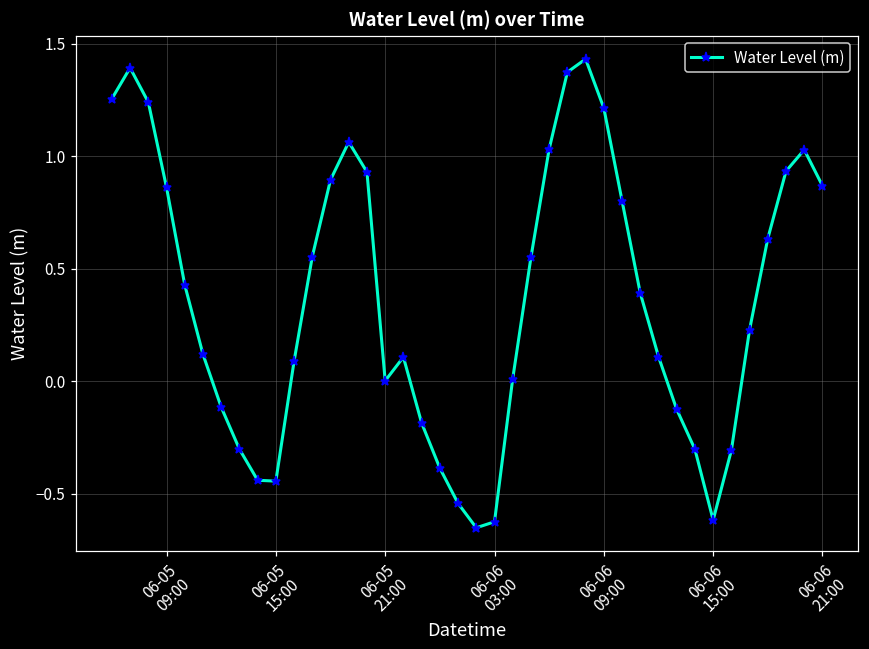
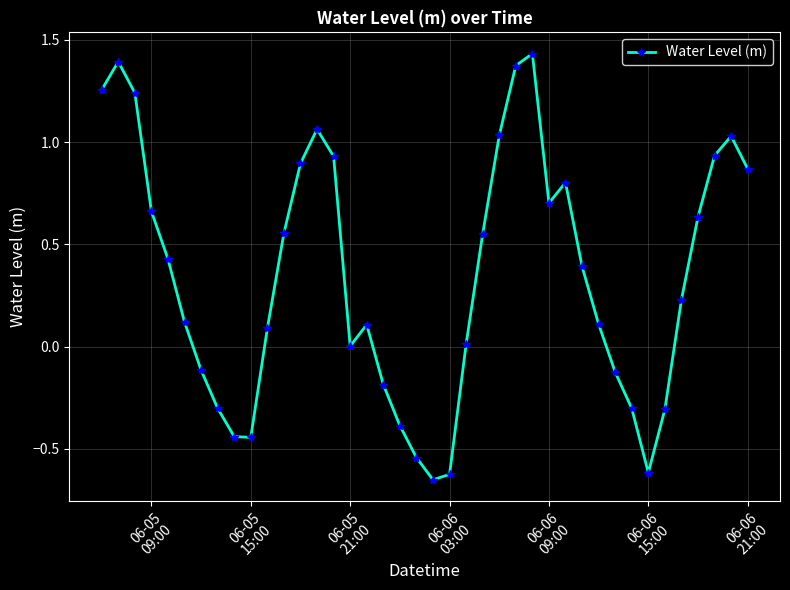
06-05 09:00: 0.86 -> 0.66
06-06 09:00: 1.21 -> 0.70
